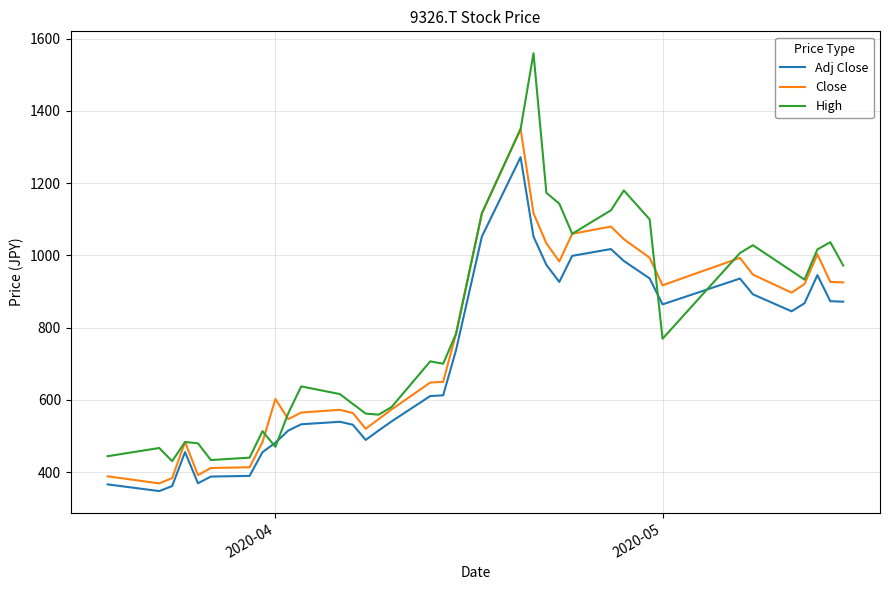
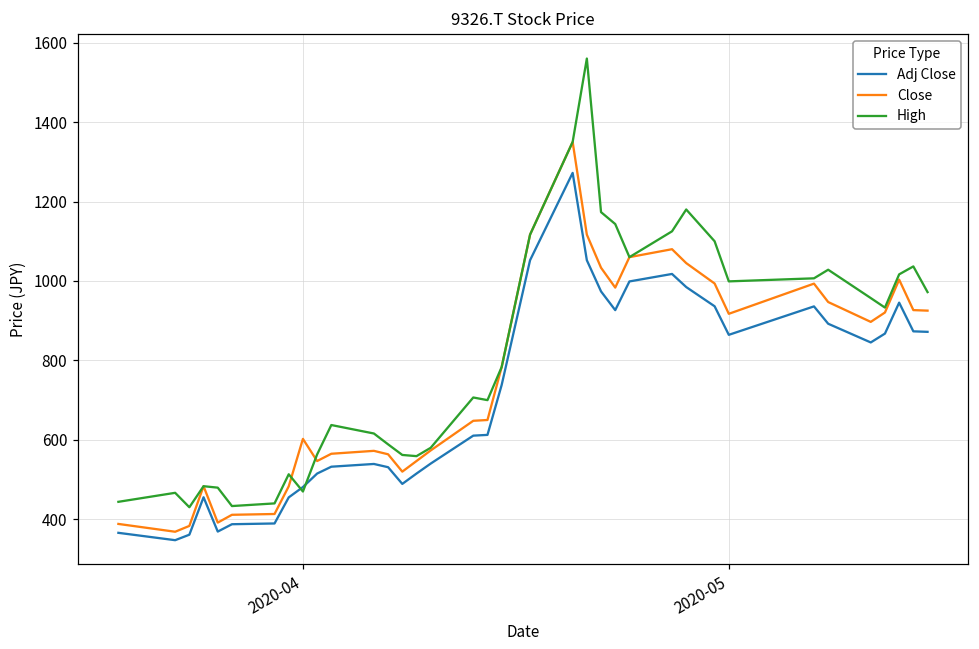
High, 2020-05: 770 -> 1000
